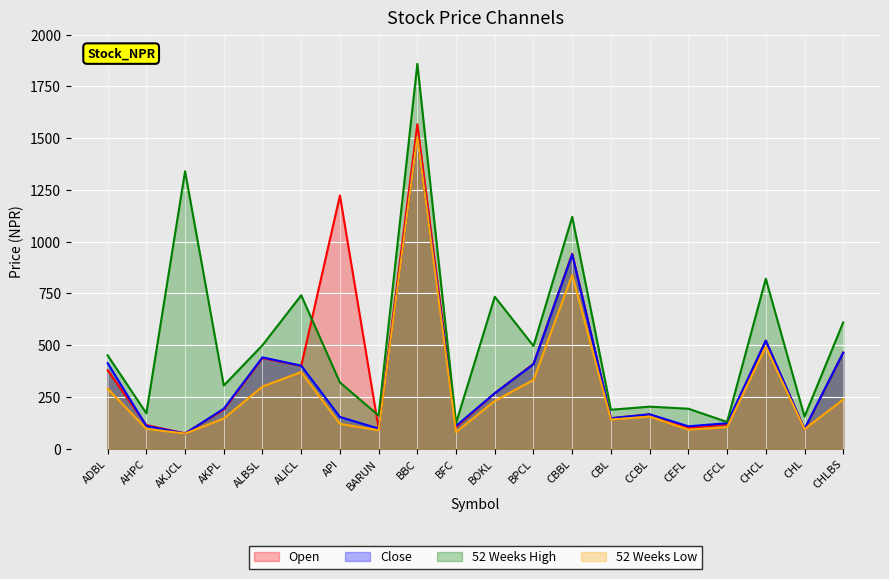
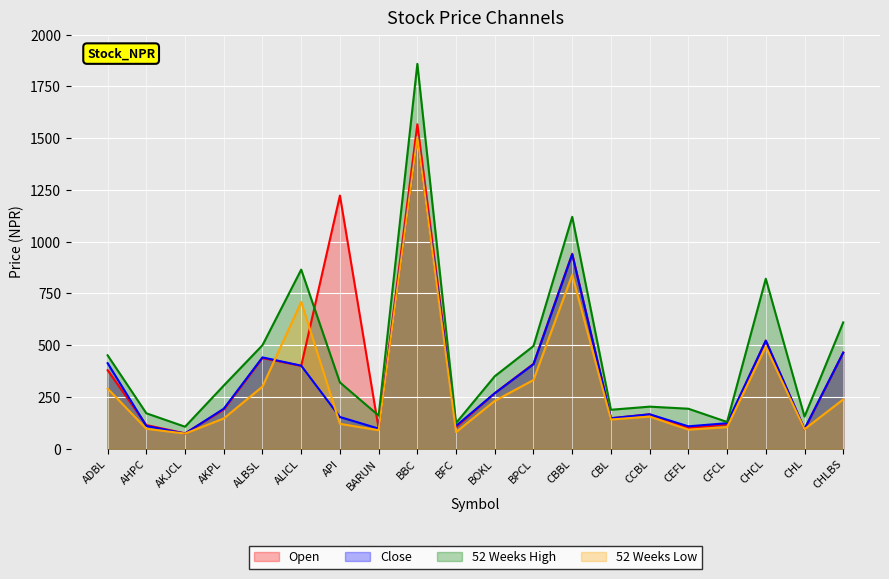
52 Weeks High, AKJCL: 1340 -> 110
52 Weeks High, ALICL: 740 -> 870
52 Weeks Low, ALICL: 370 -> 710
52 Weeks High, BOKL: 730 -> 350
